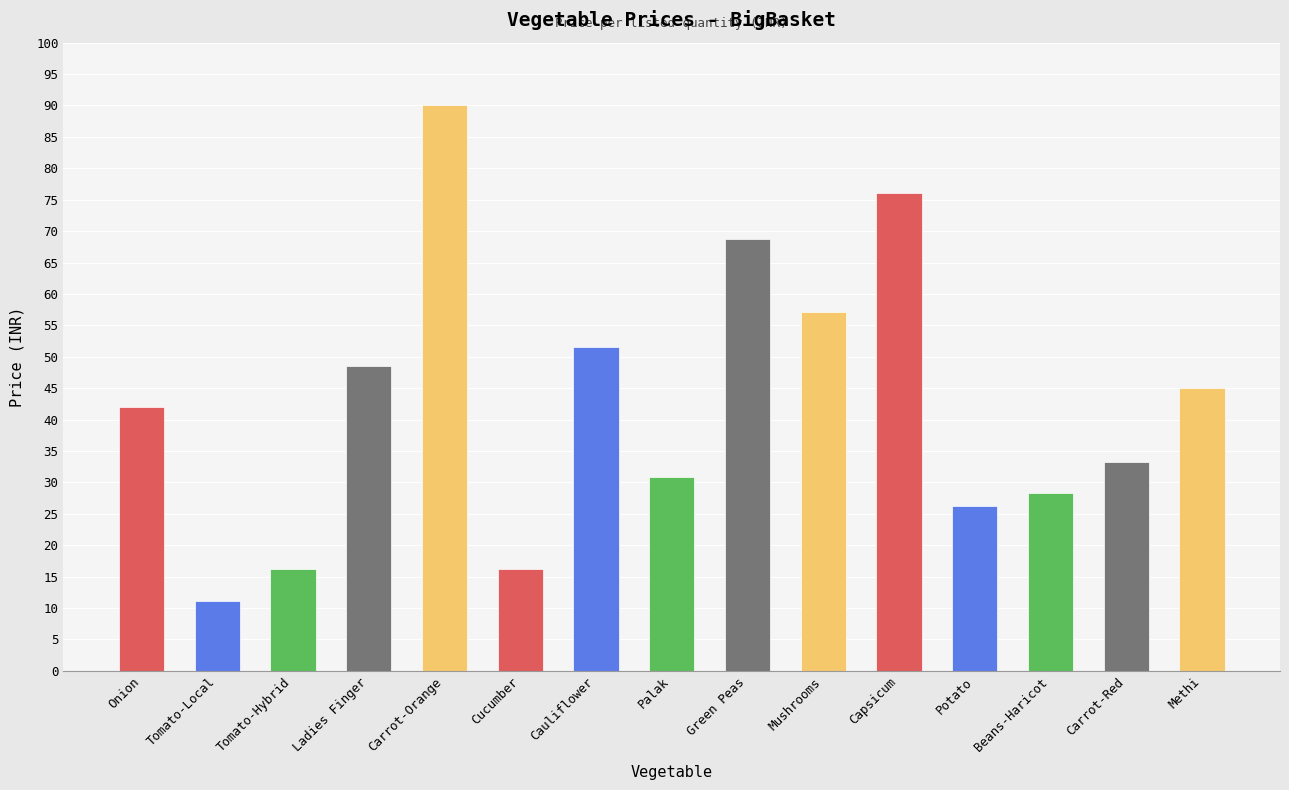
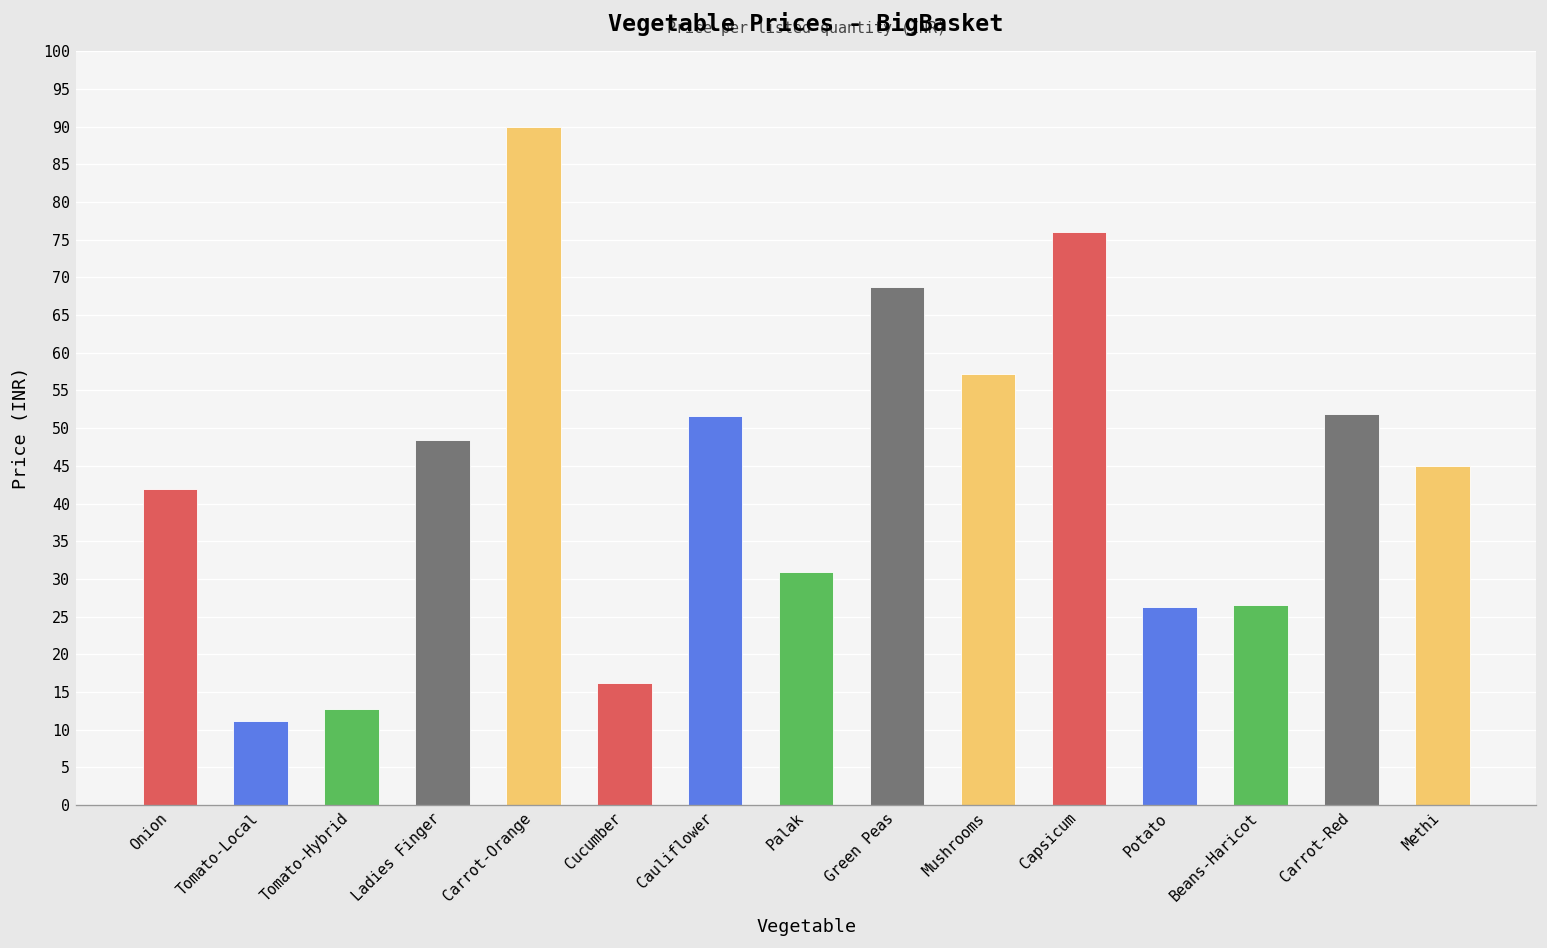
Tomato-Hybrid: 16 -> 13
Beans-Haricot: 28 -> 27
Carrot-Red: 33 -> 52
